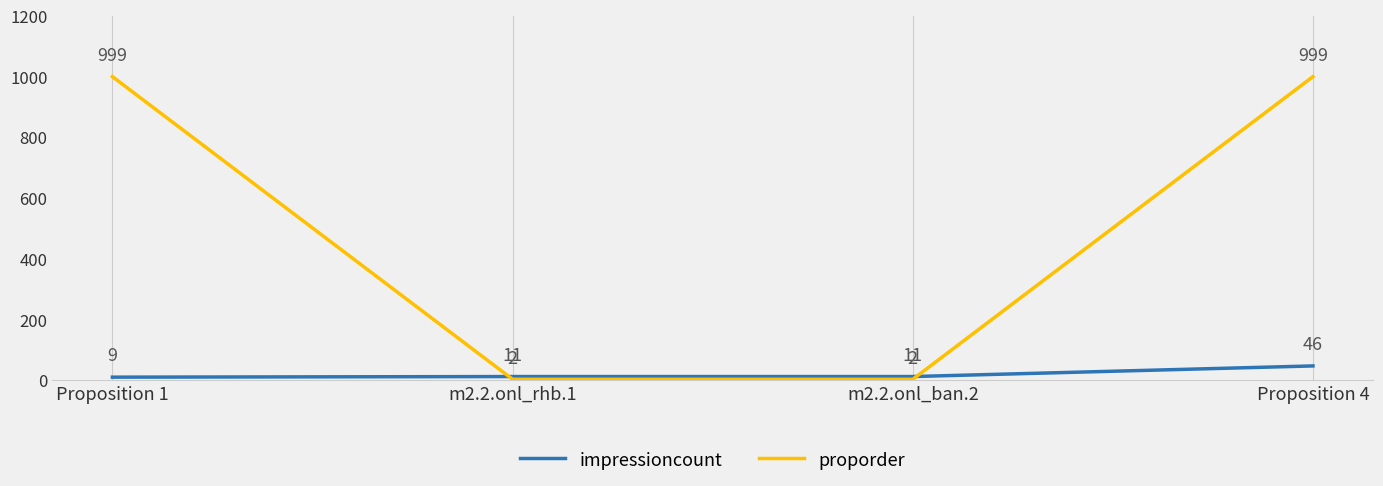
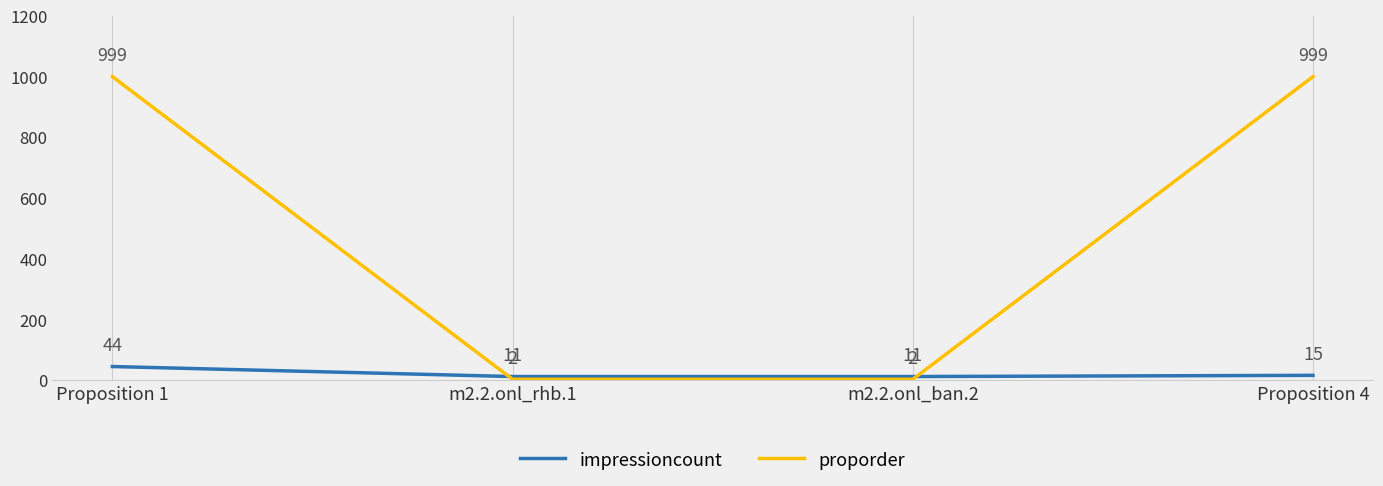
impressioncount, Proposition 1: 9 -> 44
impressioncount, Proposition 4: 46 -> 15
